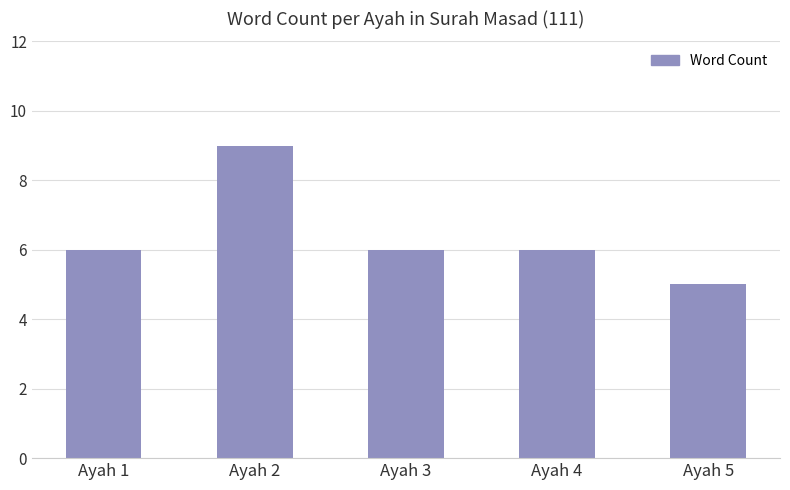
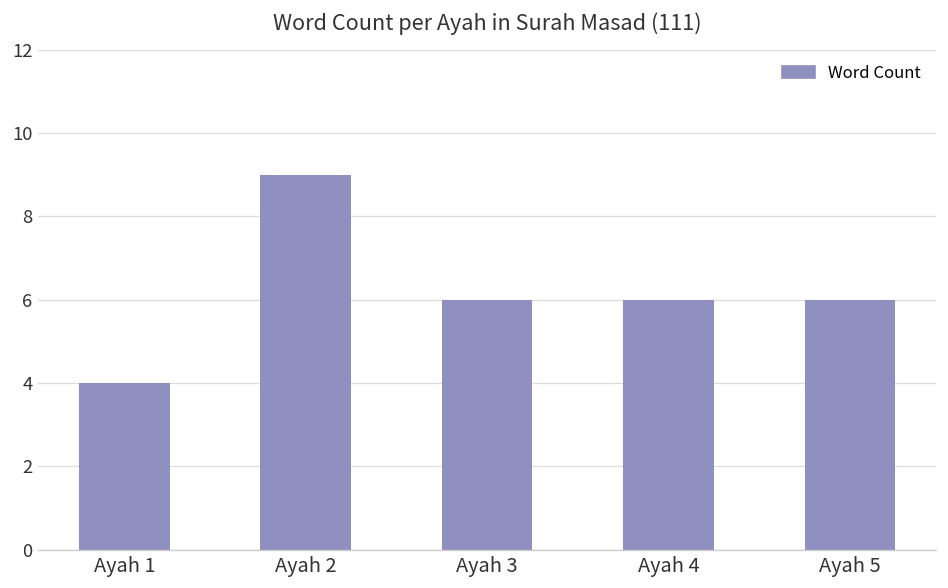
Ayah 1: 6 -> 4
Ayah 5: 5 -> 6
